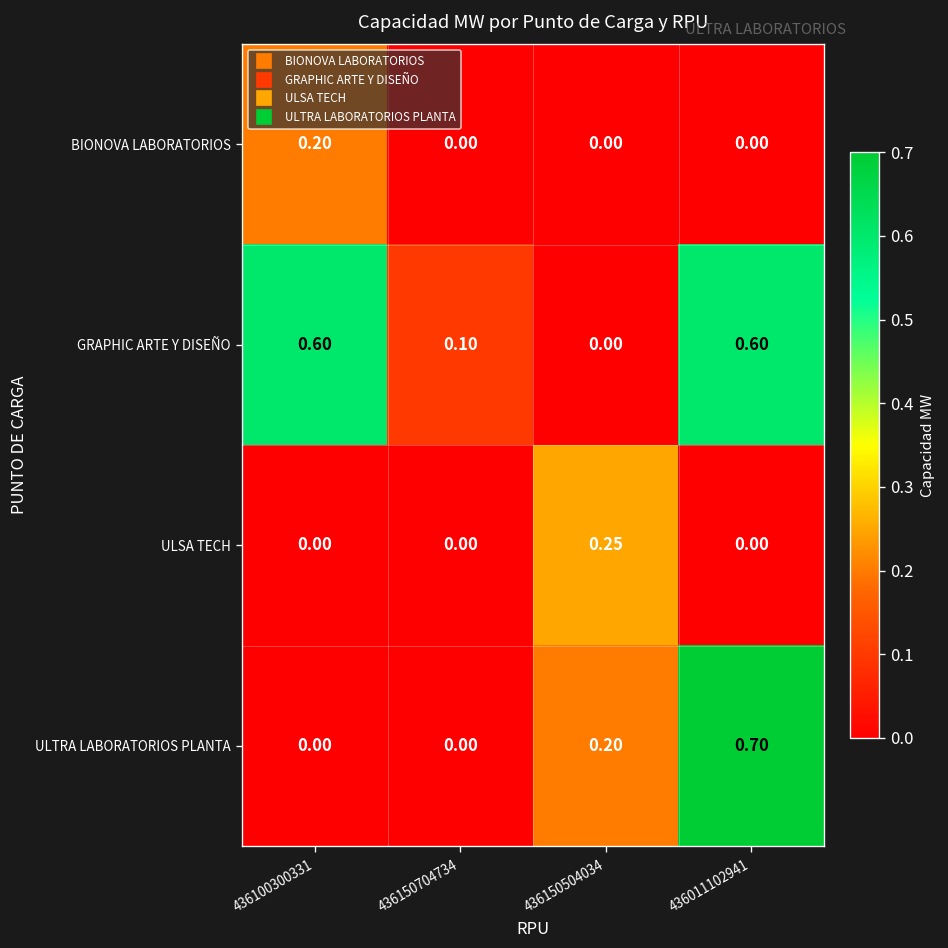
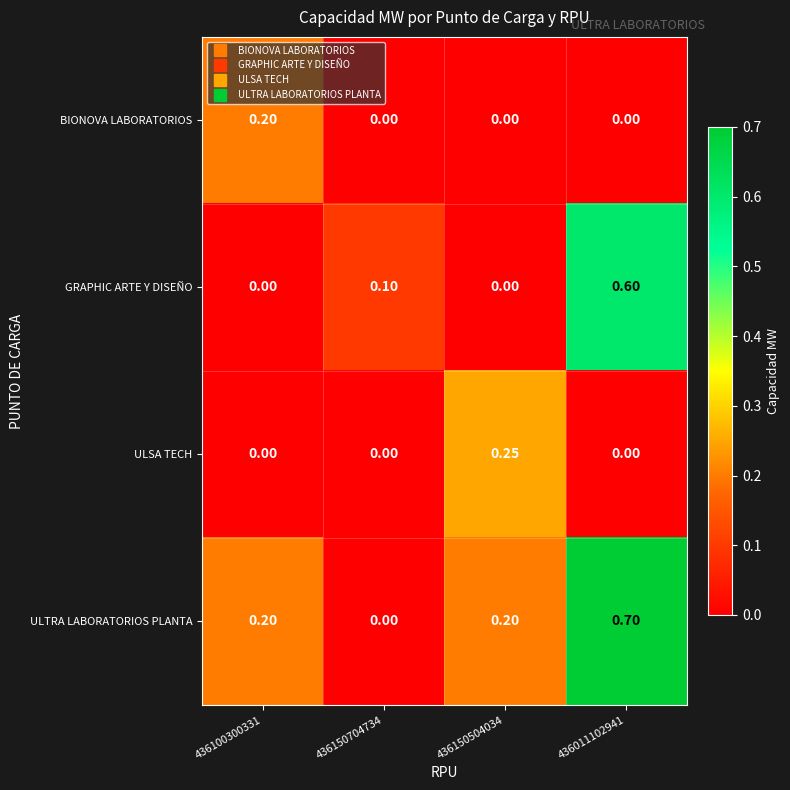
GRAPHIC ARTE Y DISEÑO, 436100300331: 0.60 -> 0.00
ULTRA LABORATORIOS PLANTA, 436100300331: 0.00 -> 0.20
